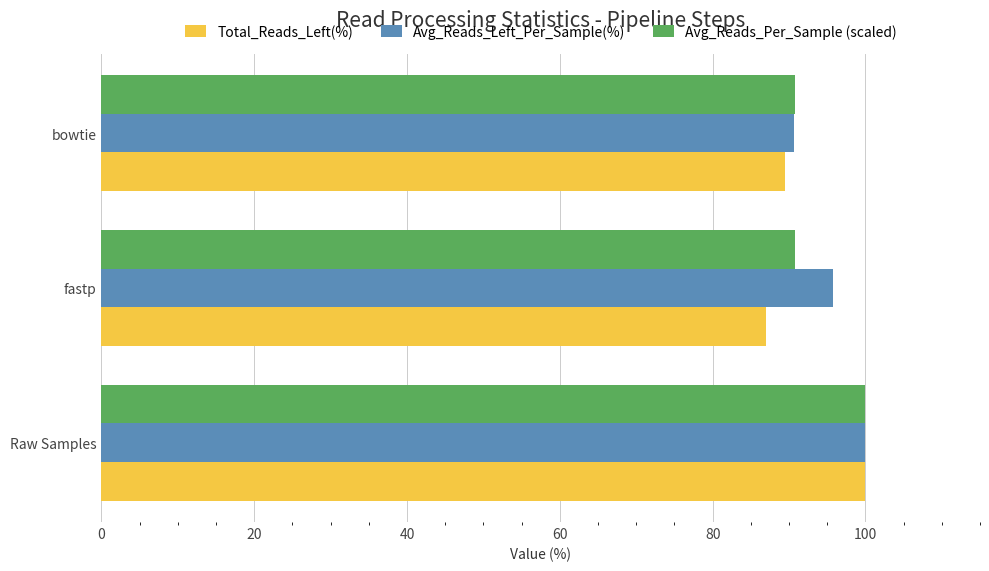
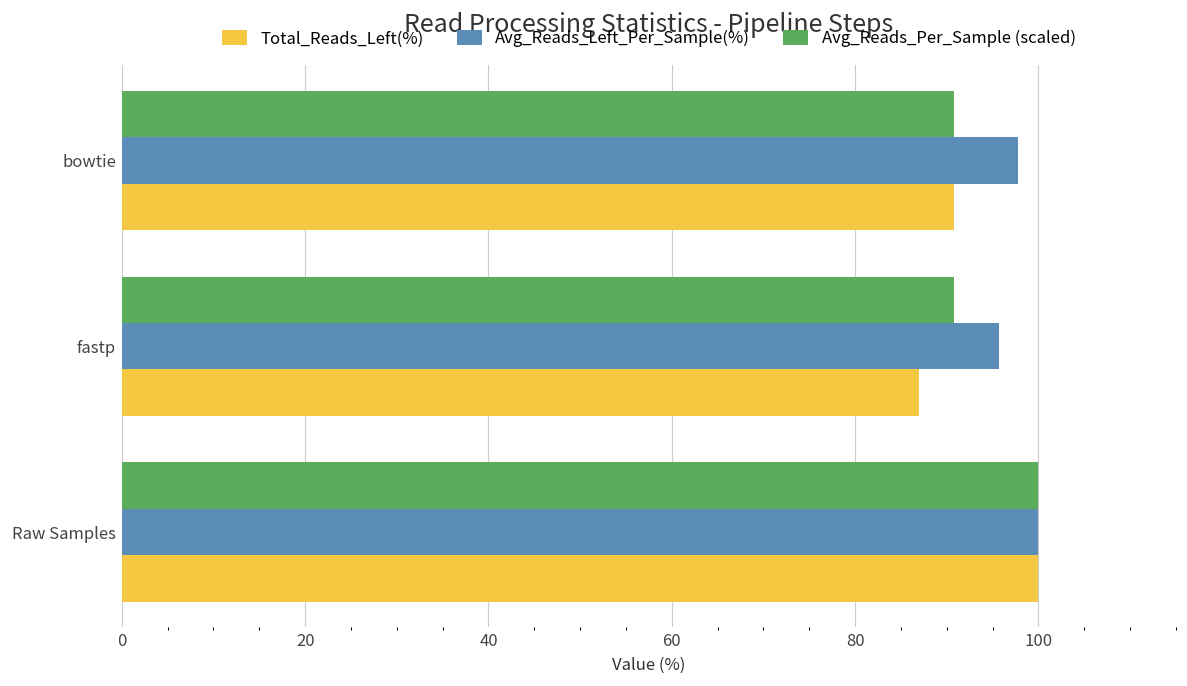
Avg_Reads_Left_Per_Sample(%), bowtie: 91 -> 98
Total_Reads_Left(%), bowtie: 90 -> 91
